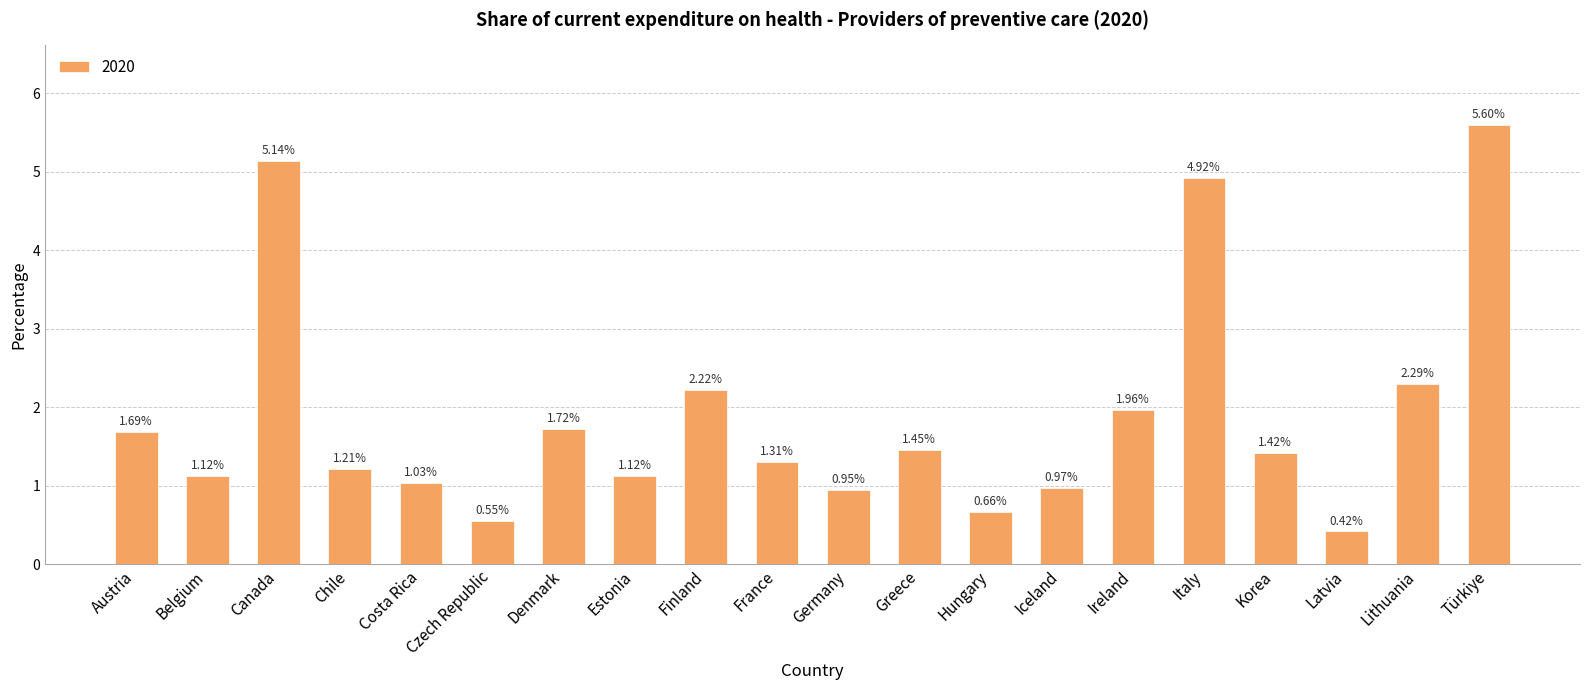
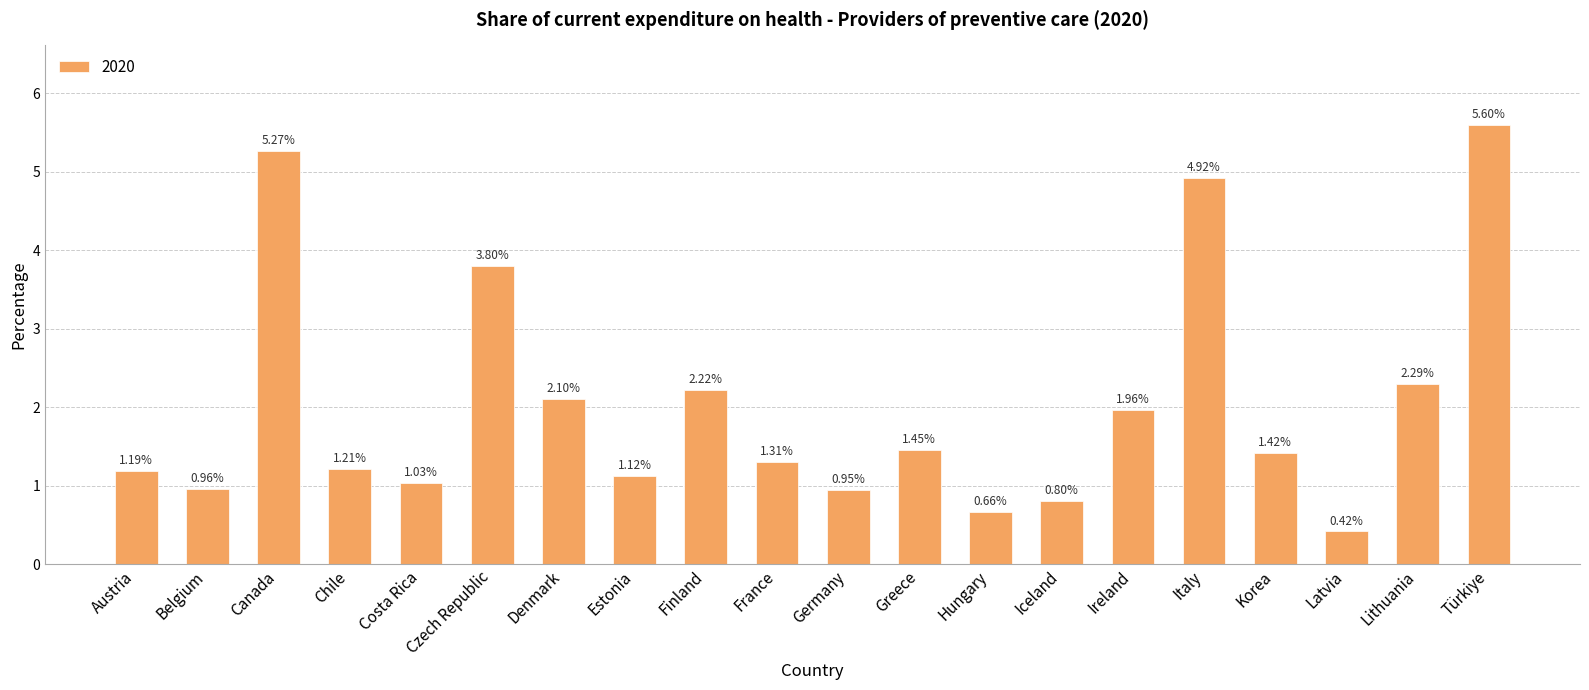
Austria: 1.69% -> 1.19%
Belgium: 1.12% -> 0.96%
Canada: 5.14% -> 5.27%
Czech Republic: 0.55% -> 3.80%
Denmark: 1.72% -> 2.10%
Iceland: 0.97% -> 0.80%
